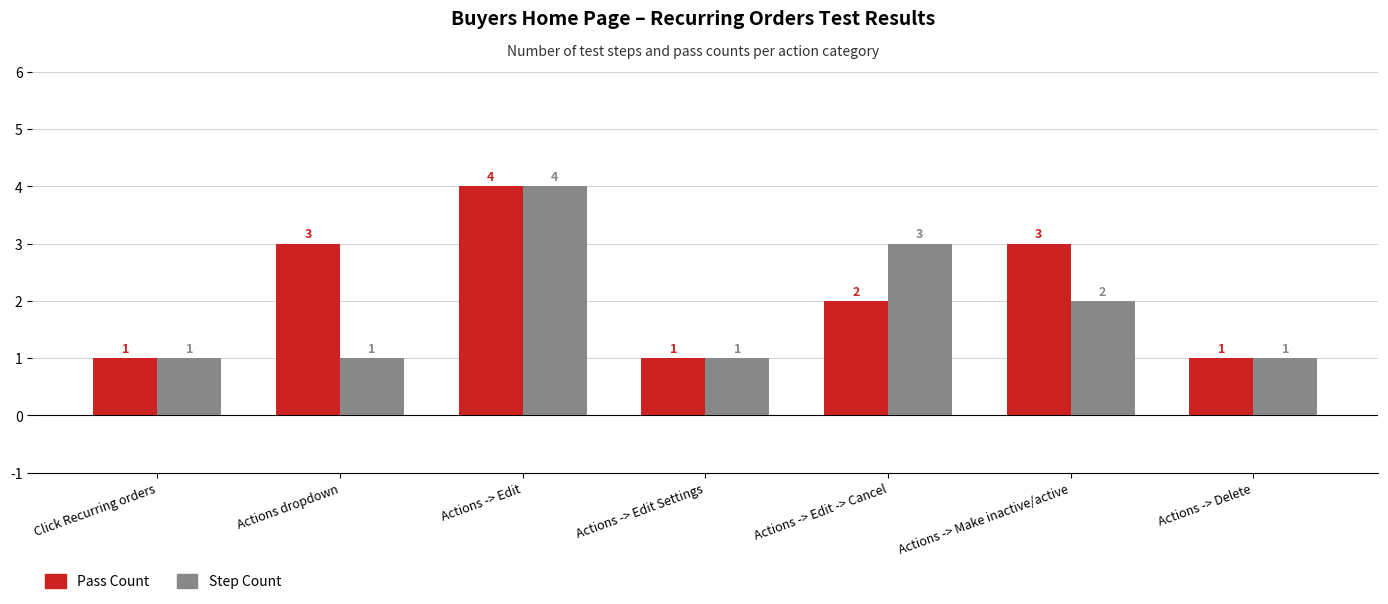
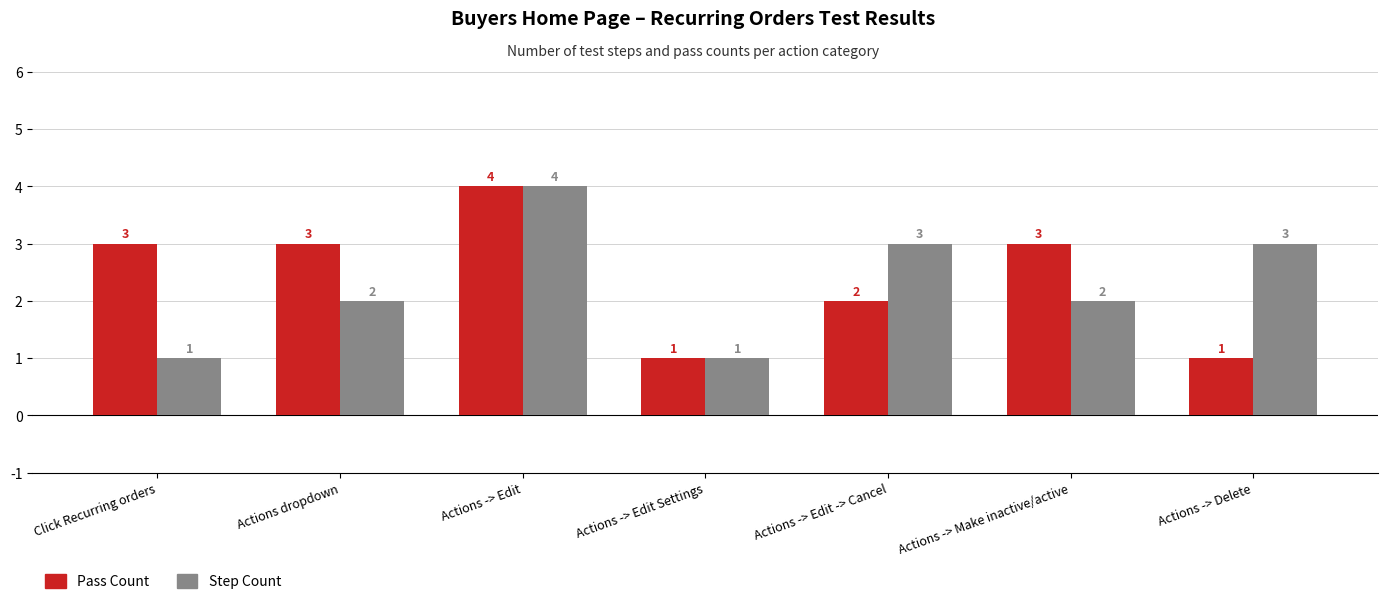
Pass Count, Click Recurring orders: 1 -> 3
Step Count, Actions dropdown: 1 -> 2
Step Count, Actions -> Delete: 1 -> 3
